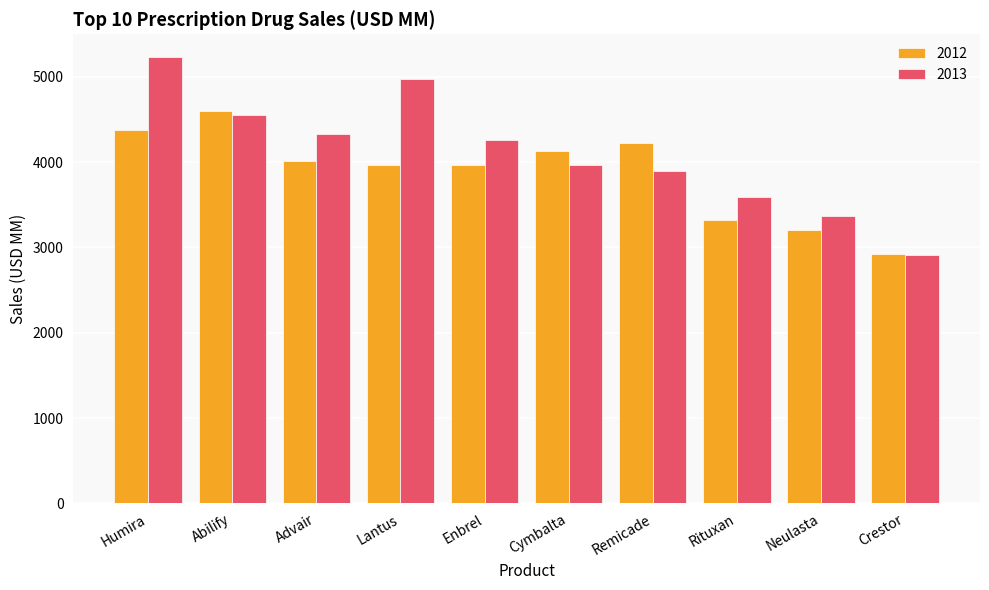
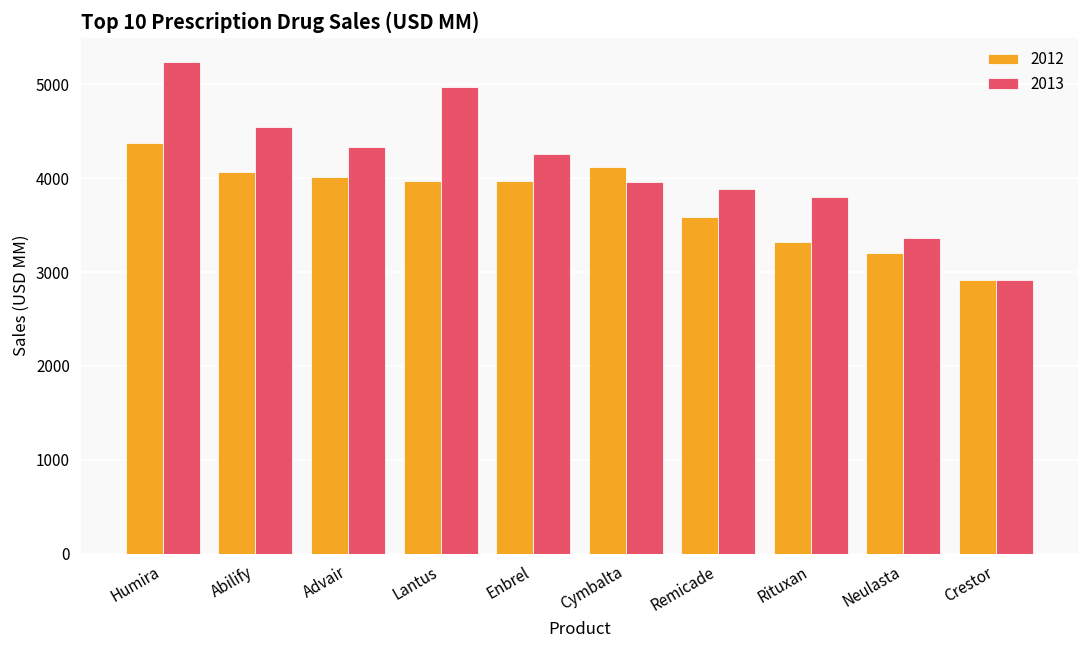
2012, Abilify: 4600 -> 4100
2012, Remicade: 4200 -> 3600
2013, Rituxan: 3600 -> 3800
